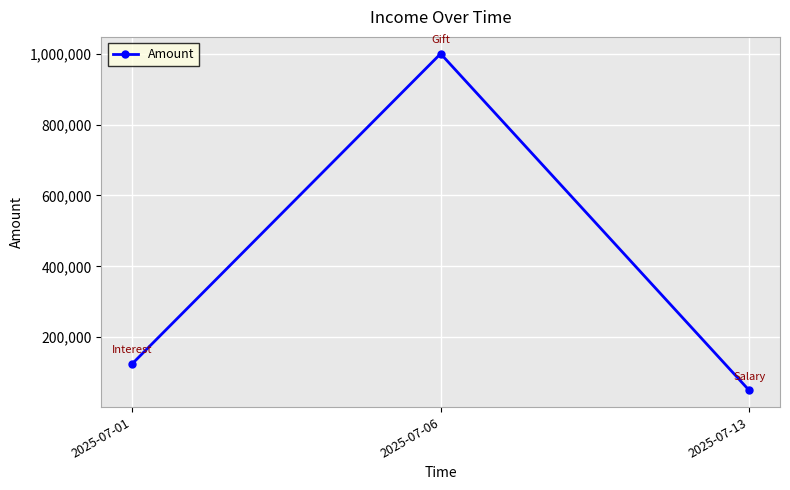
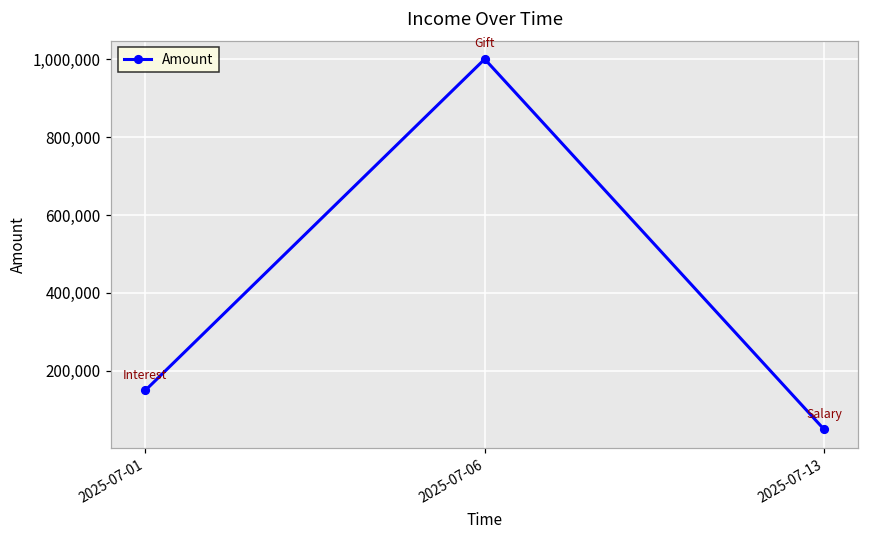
2025-07-01: 120,000 -> 150,000
